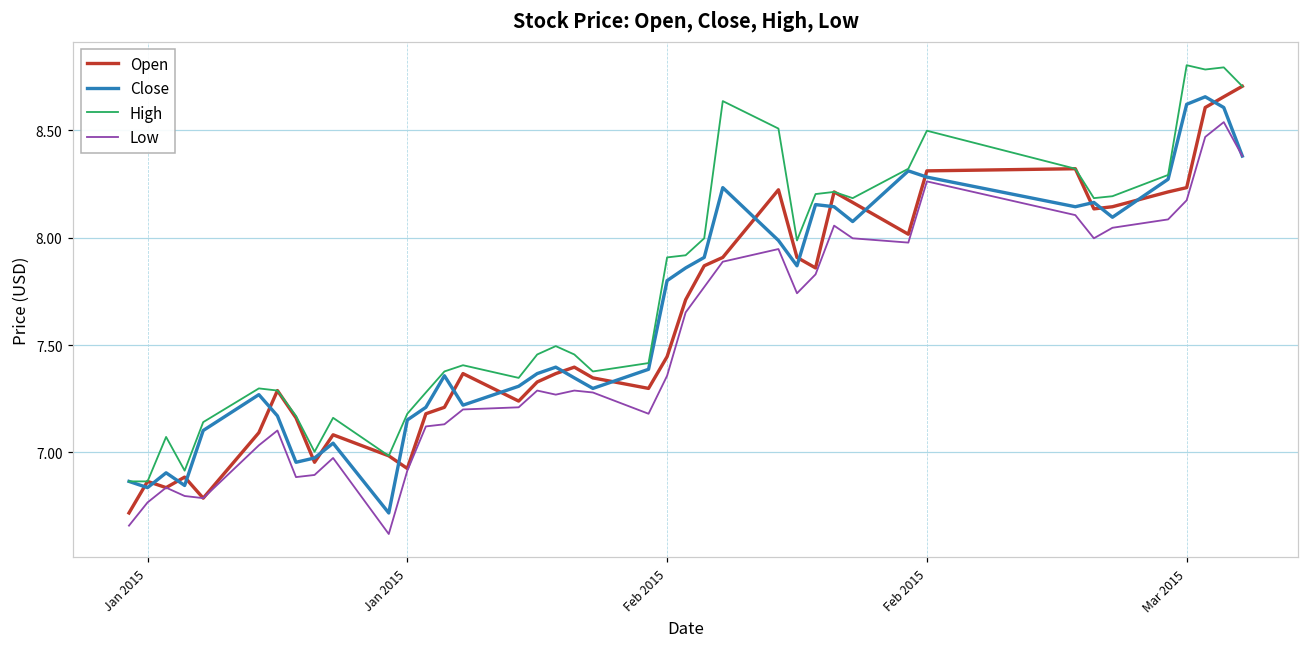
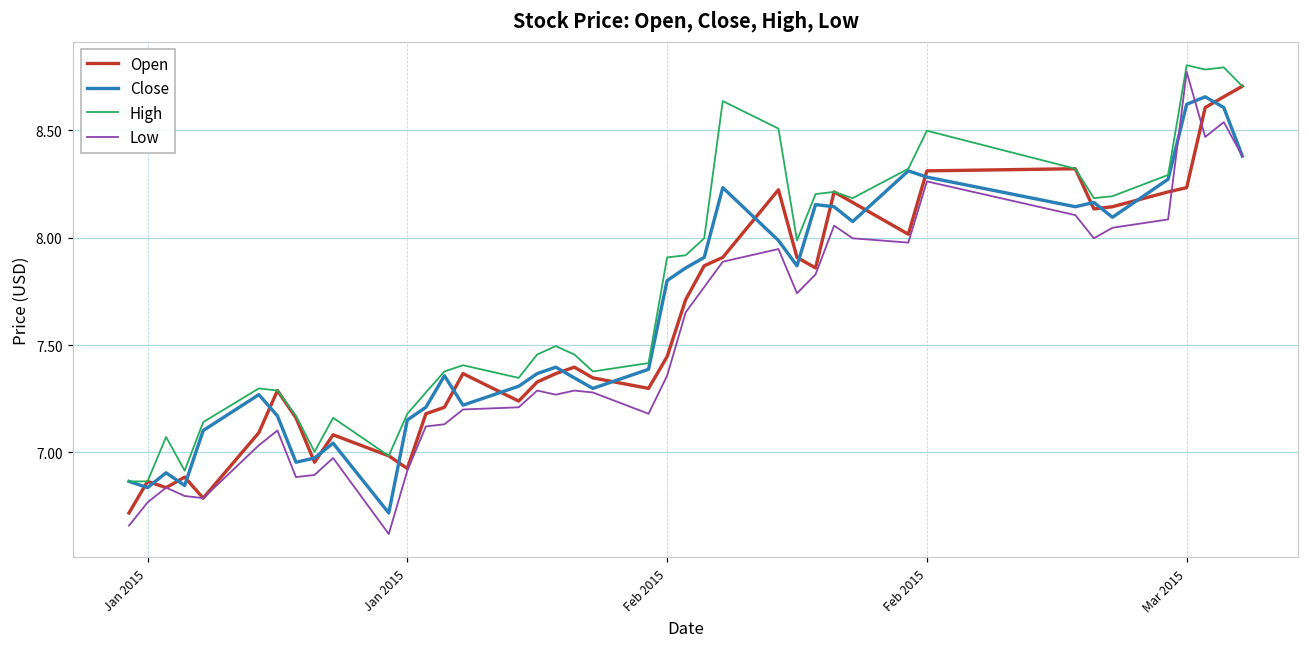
Low, Mar 2015: 8.17 -> 8.77
